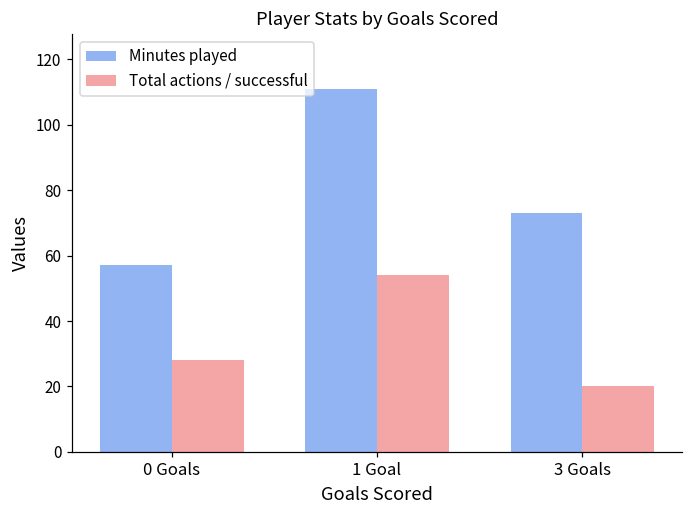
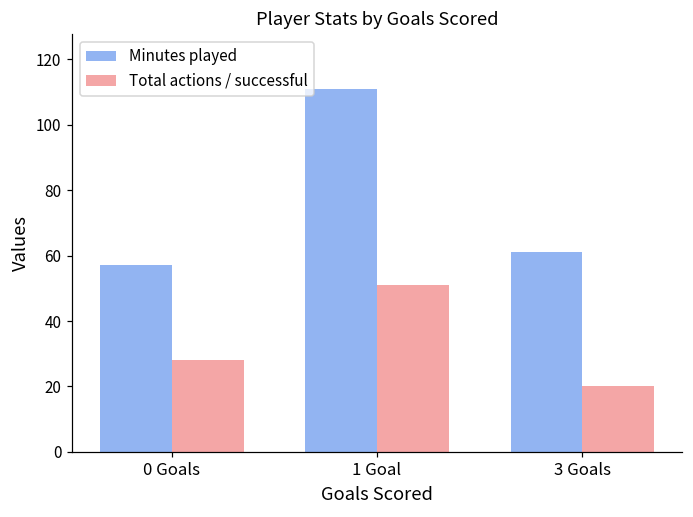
Total actions / successful, 1 Goal: 54 -> 51
Minutes played, 3 Goals: 73 -> 61
